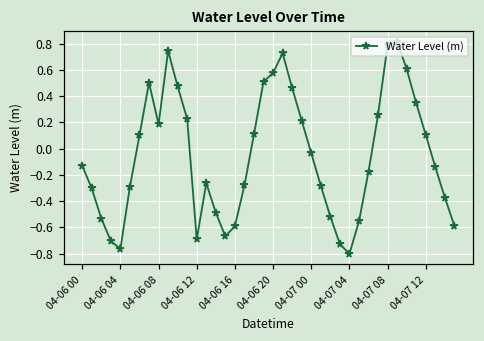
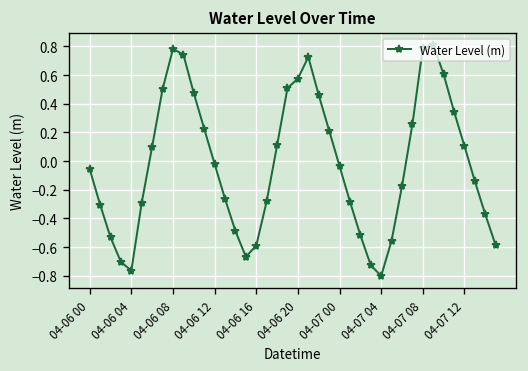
04-06 00: -0.13 -> -0.06
04-06 08: 0.19 -> 0.78
04-06 12: -0.69 -> -0.02
